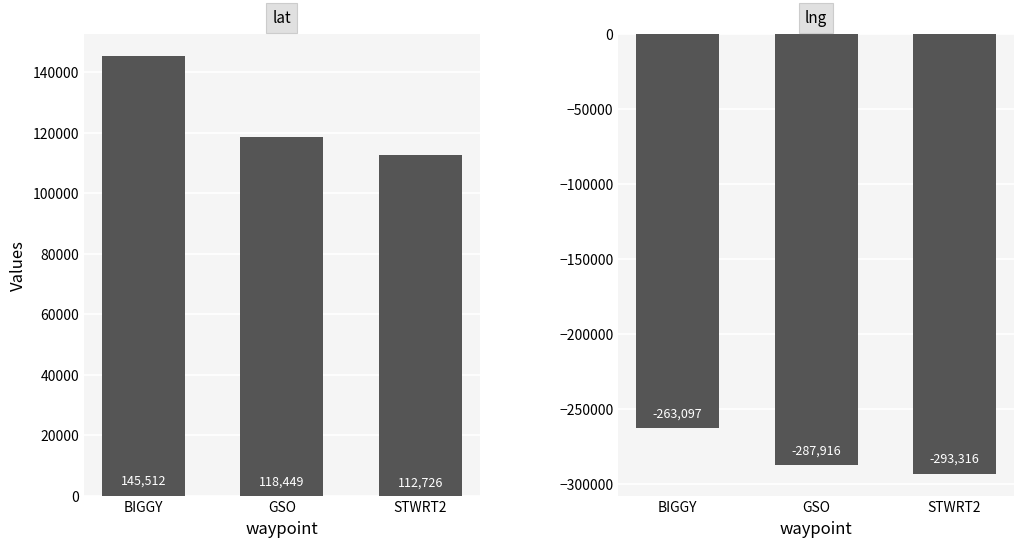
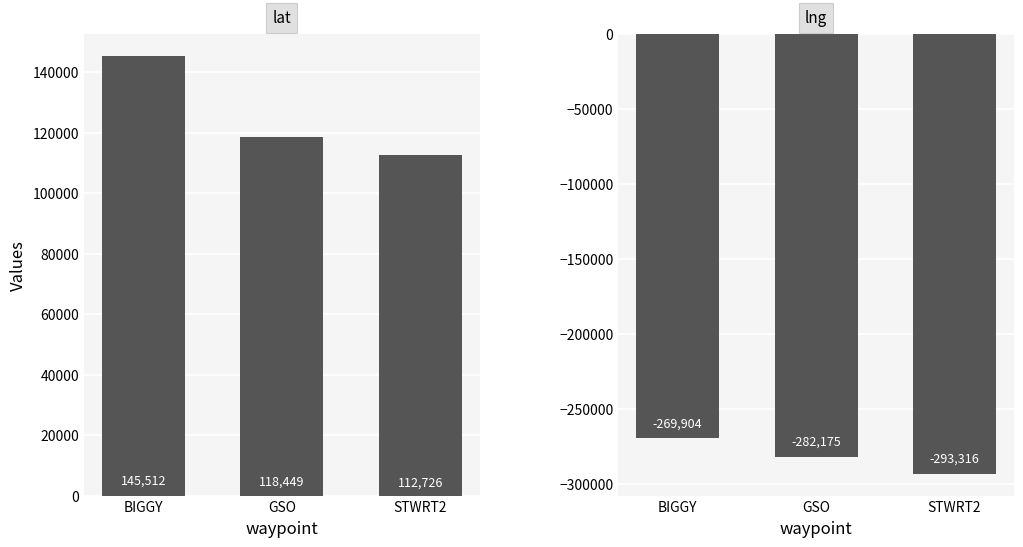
lng, BIGGY: -263,097 -> -269,904
lng, GSO: -287,916 -> -282,175
